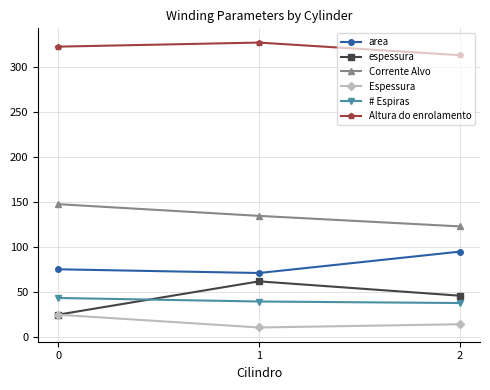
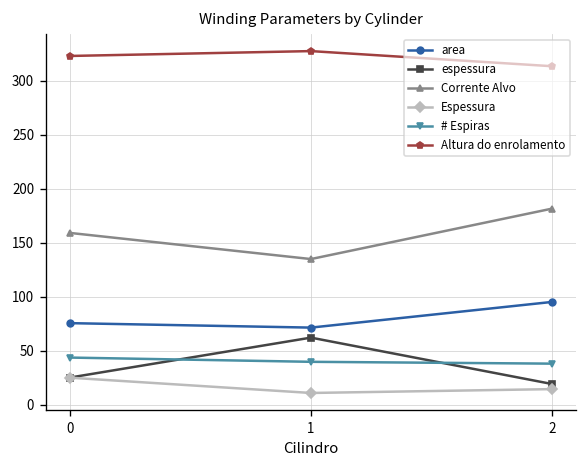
Corrente Alvo, 0: 150 -> 160
espessura, 2: 50 -> 20
Corrente Alvo, 2: 120 -> 180
